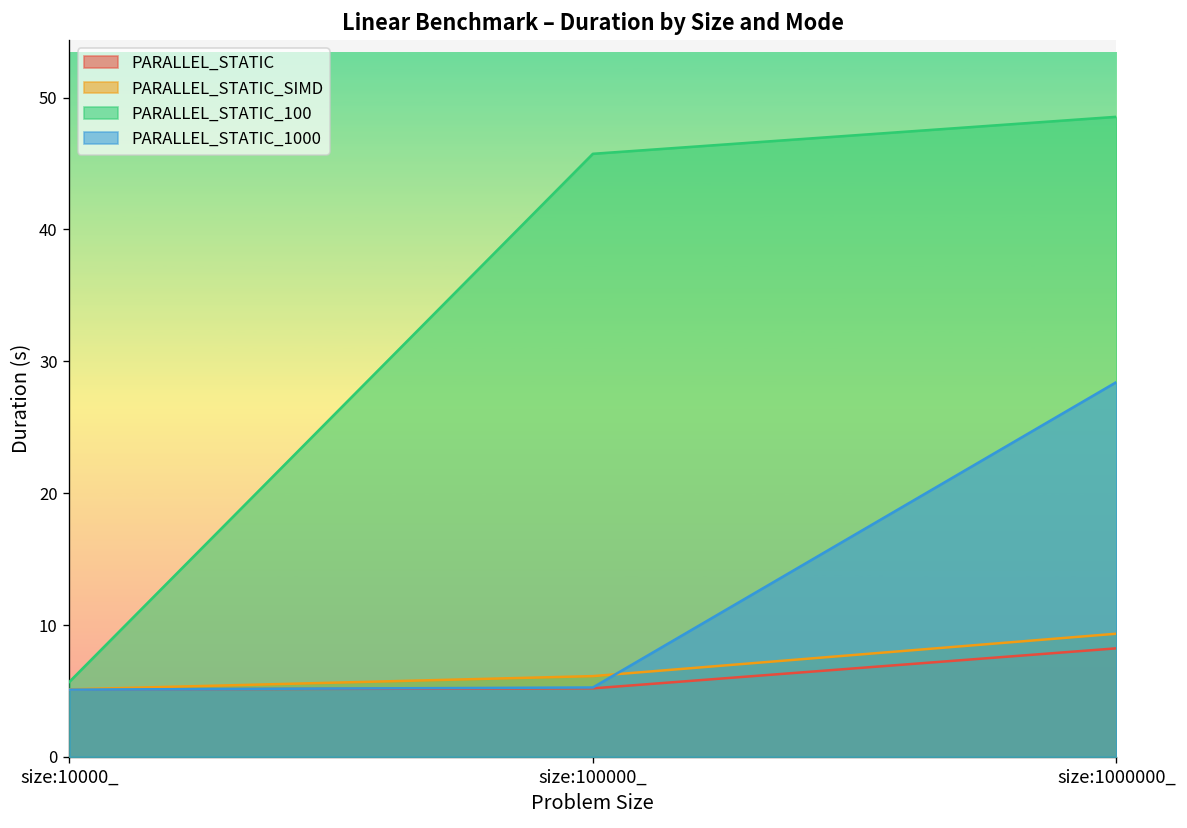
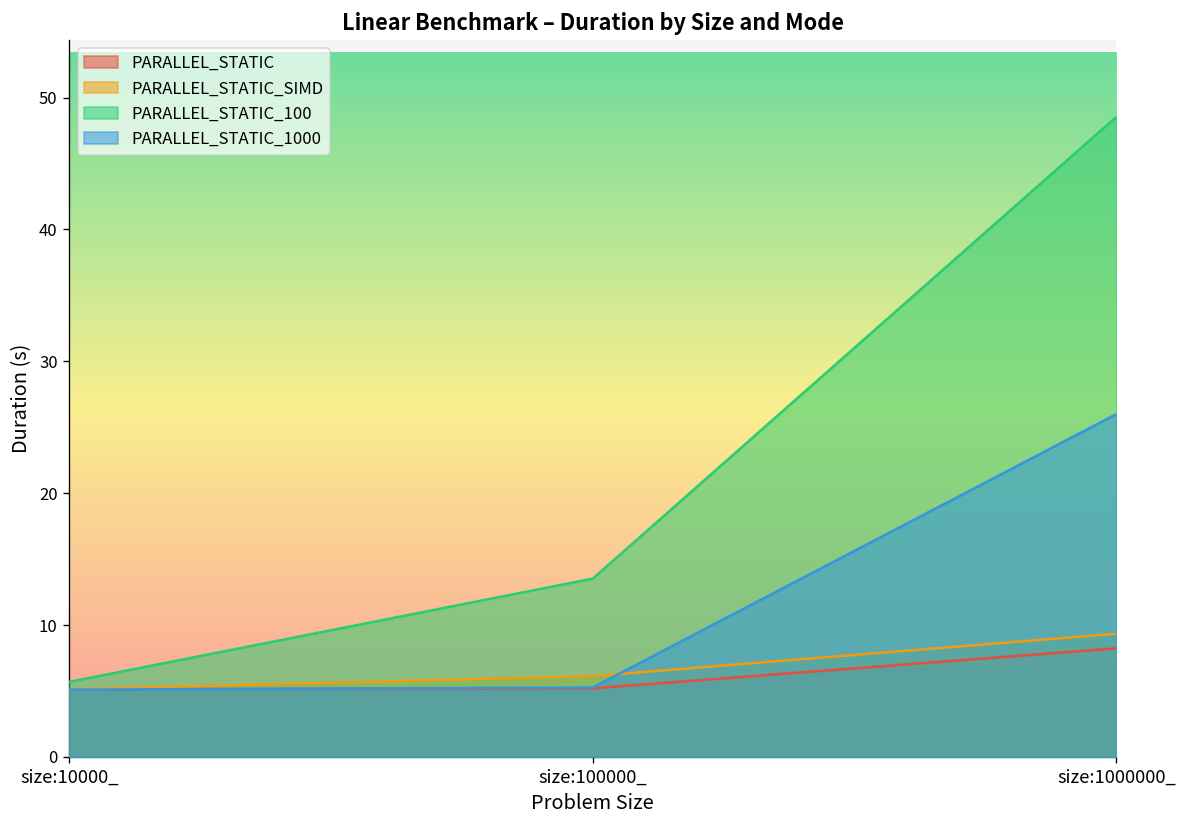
PARALLEL_STATIC_100, size:100000_: 45.7 -> 13.5
PARALLEL_STATIC_1000, size:1000000_: 28.4 -> 26.0
